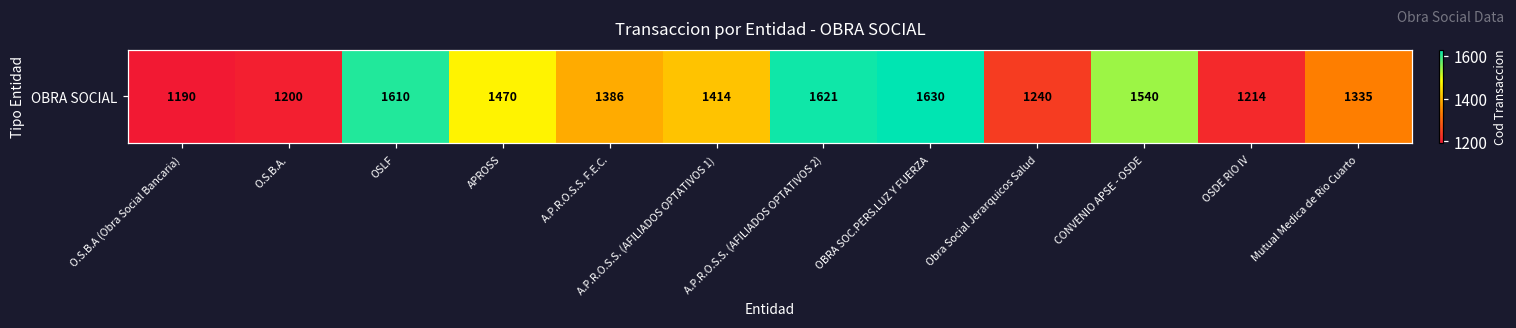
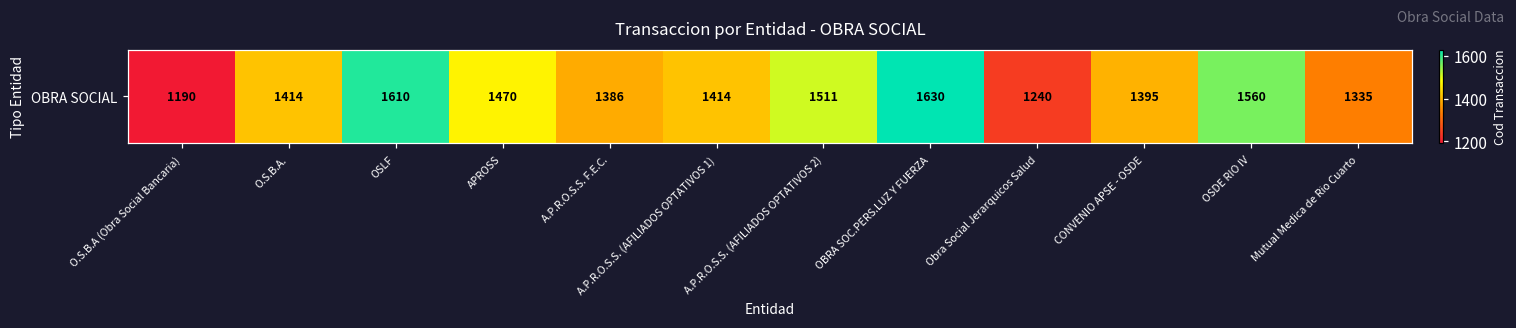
OBRA SOCIAL, O.S.B.A.: 1200 -> 1414
OBRA SOCIAL, A.P.R.O.S.S. (AFILIADOS OPTATIVOS 2): 1621 -> 1511
OBRA SOCIAL, CONVENIO APSE - OSDE: 1540 -> 1395
OBRA SOCIAL, OSDE RIO IV: 1214 -> 1560
